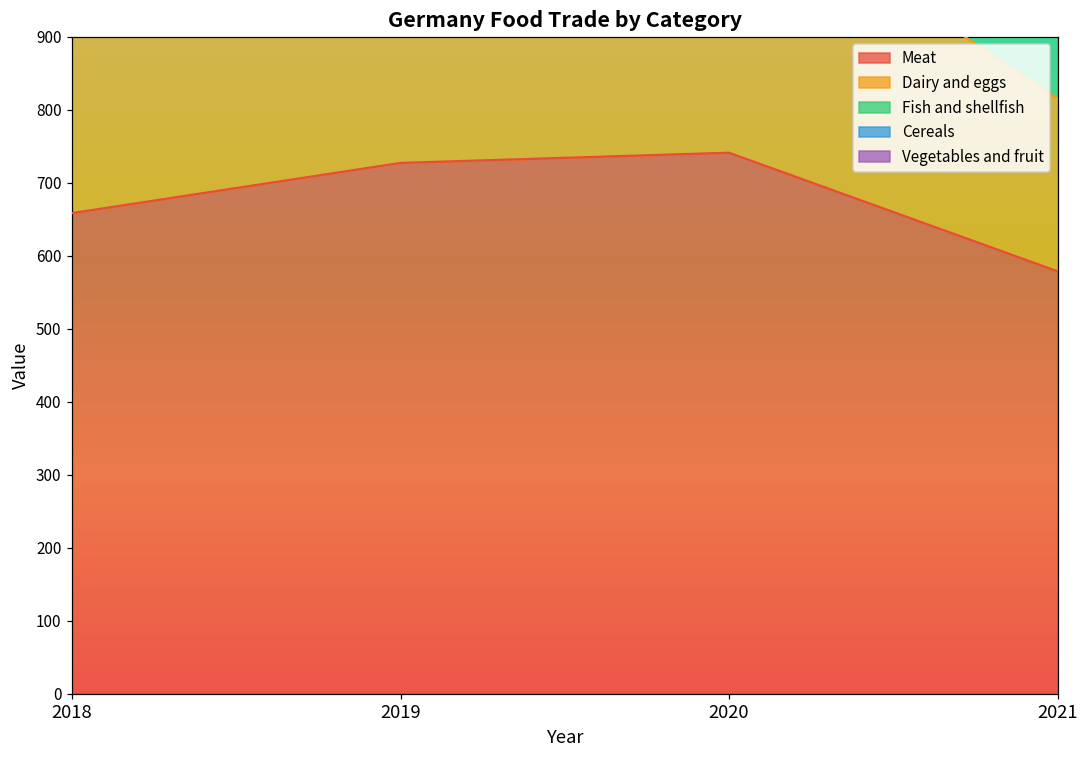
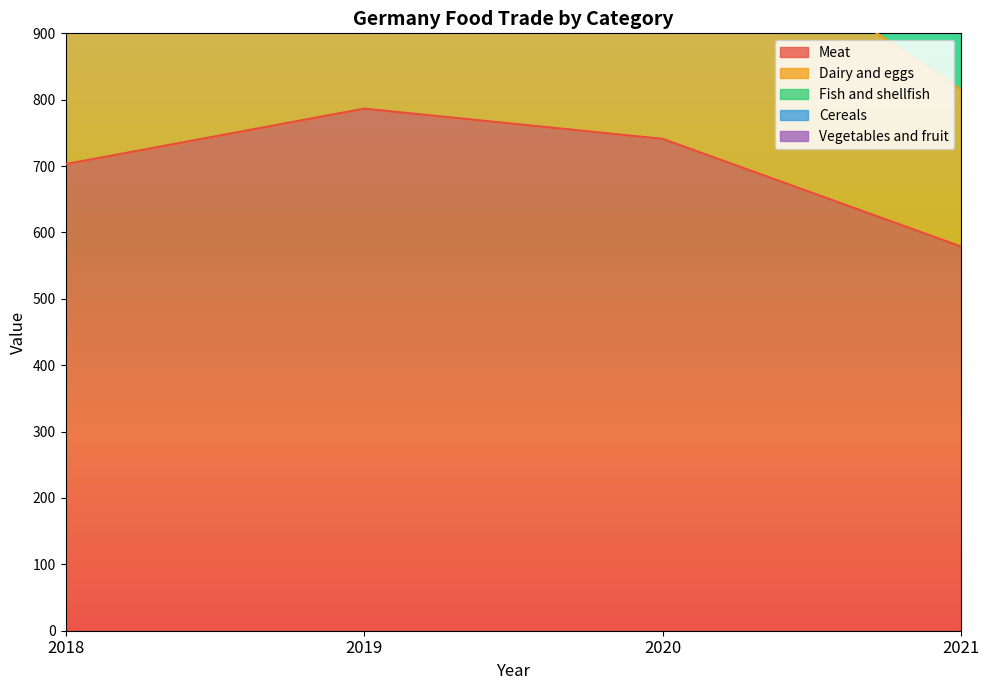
Meat, 2018: 660 -> 700
Meat, 2019: 730 -> 790
